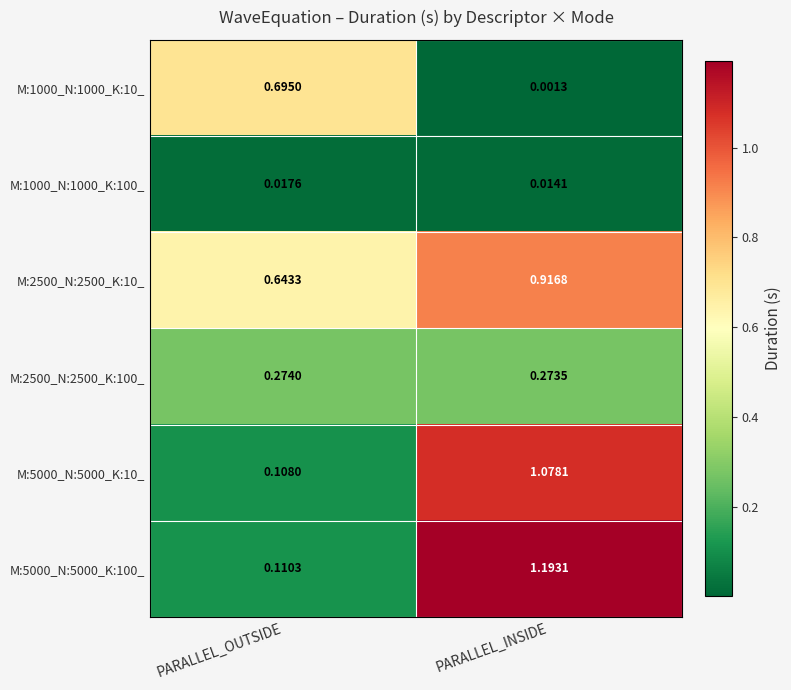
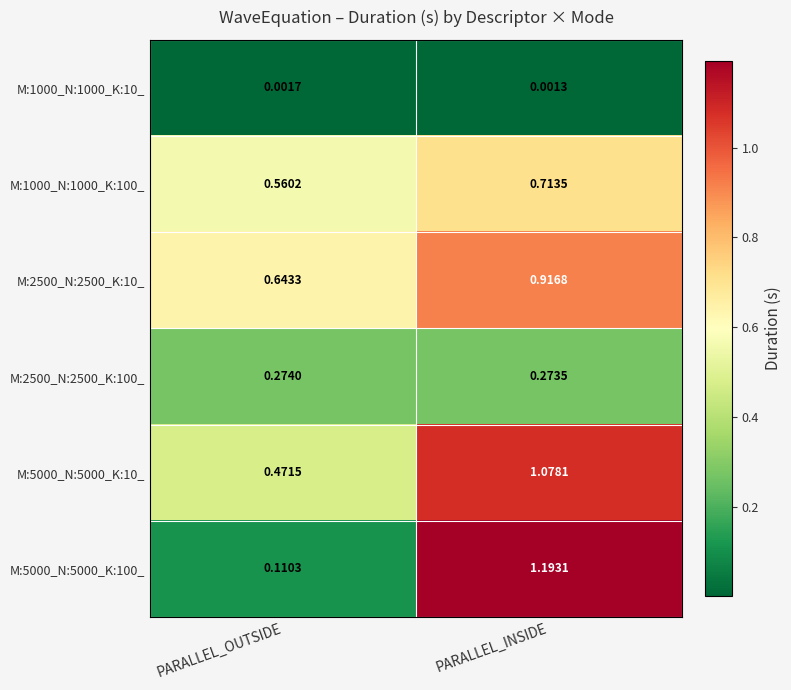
M:1000_N:1000_K:10_, PARALLEL_OUTSIDE: 0.6950 -> 0.0017
M:1000_N:1000_K:100_, PARALLEL_OUTSIDE: 0.0176 -> 0.5602
M:1000_N:1000_K:100_, PARALLEL_INSIDE: 0.0141 -> 0.7135
M:5000_N:5000_K:10_, PARALLEL_OUTSIDE: 0.1080 -> 0.4715
